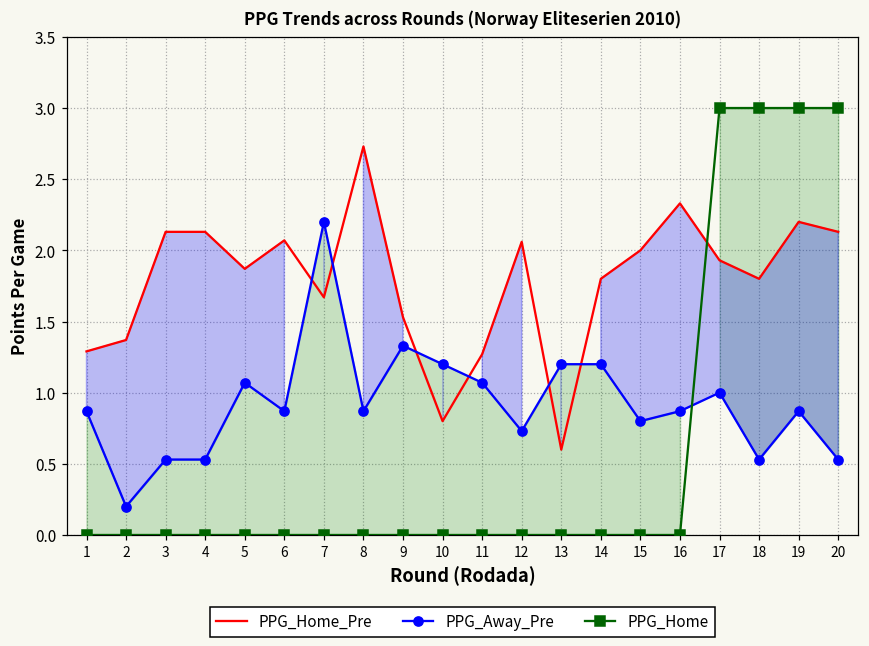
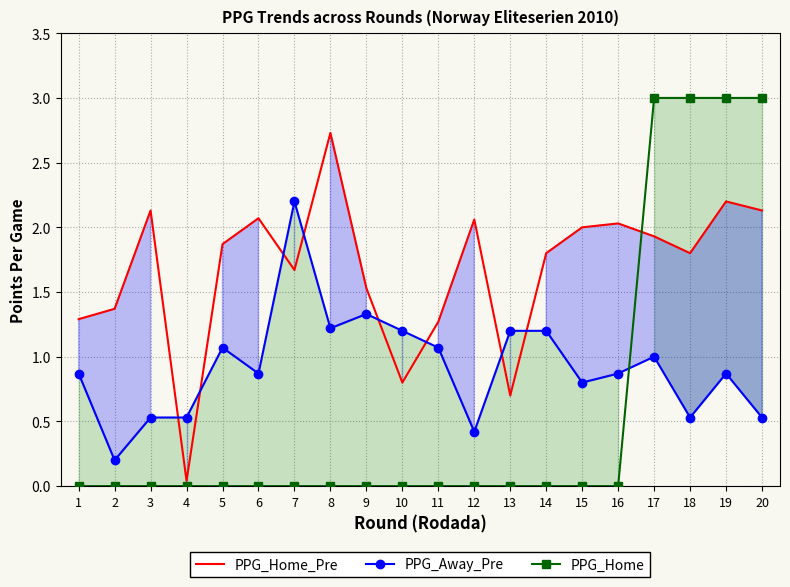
PPG_Home_Pre, 4: 2.13 -> 0.04
PPG_Away_Pre, 8: 0.87 -> 1.22
PPG_Away_Pre, 12: 0.73 -> 0.42
PPG_Home_Pre, 13: 0.6 -> 0.7
PPG_Home_Pre, 16: 2.33 -> 2.03
